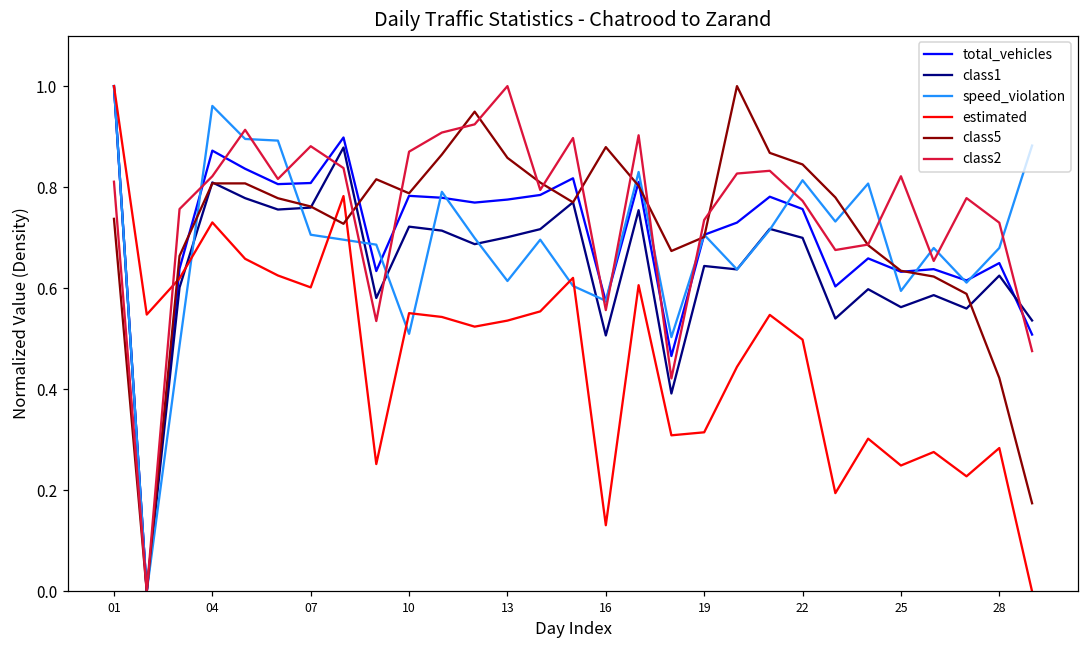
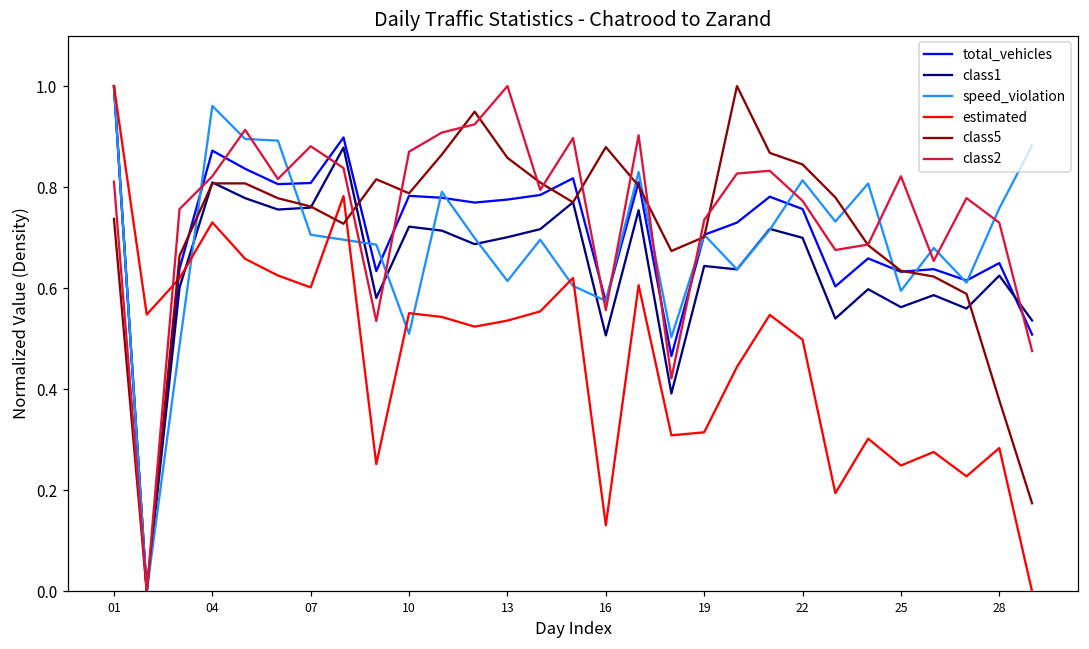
speed_violation, 28: 0.68 -> 0.76
class5, 28: 0.42 -> 0.38
